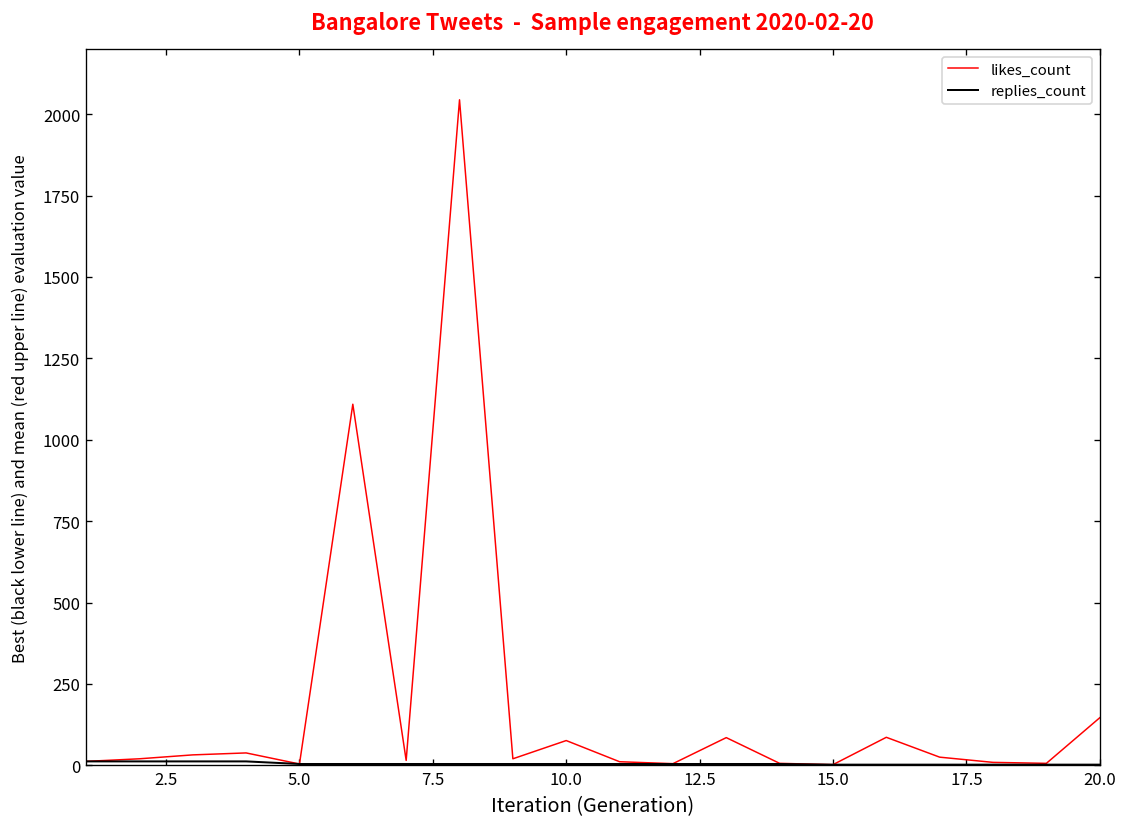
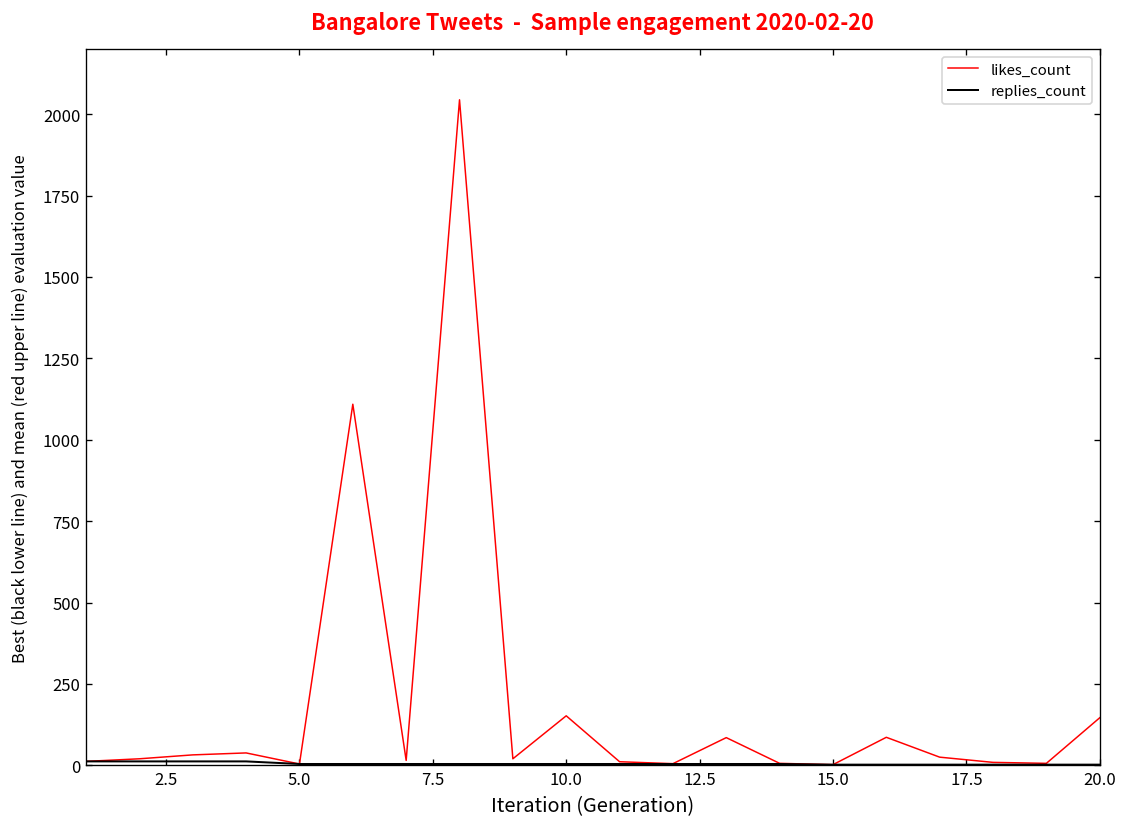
likes_count, 10.0: 80 -> 150
